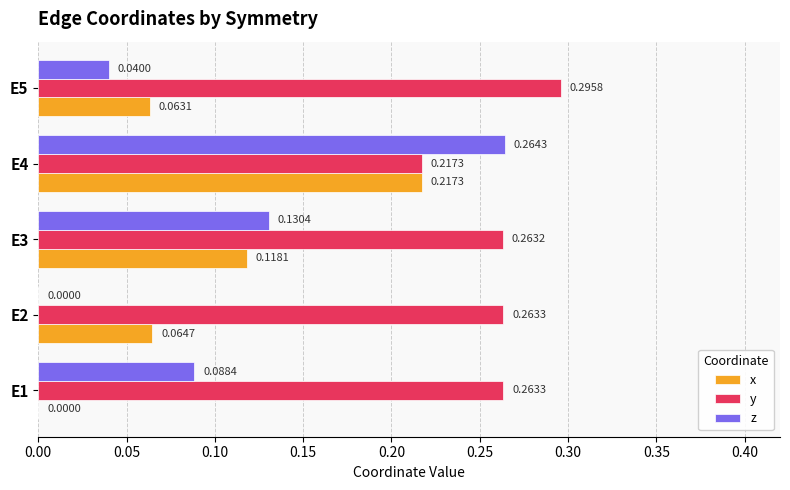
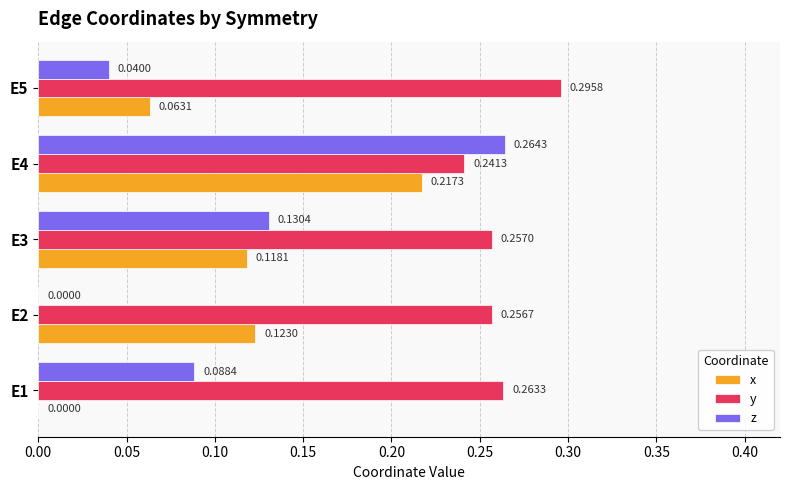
y, E4: 0.2173 -> 0.2413
y, E3: 0.2632 -> 0.2570
y, E2: 0.2633 -> 0.2567
x, E2: 0.0647 -> 0.1230
